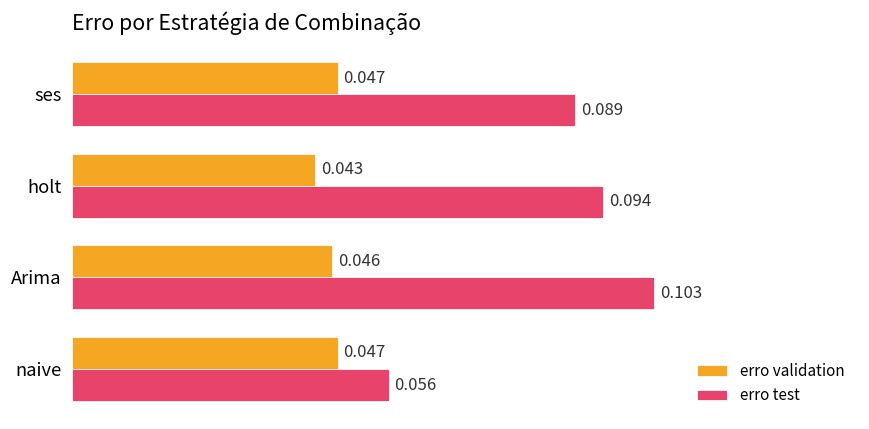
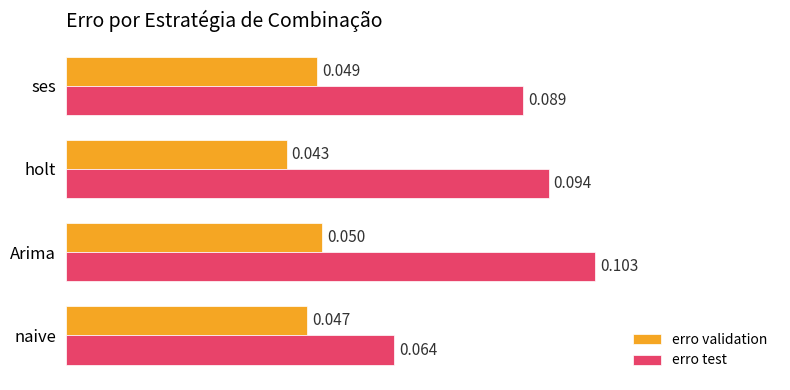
erro validation, ses: 0.047 -> 0.049
erro validation, Arima: 0.046 -> 0.050
erro test, naive: 0.056 -> 0.064
